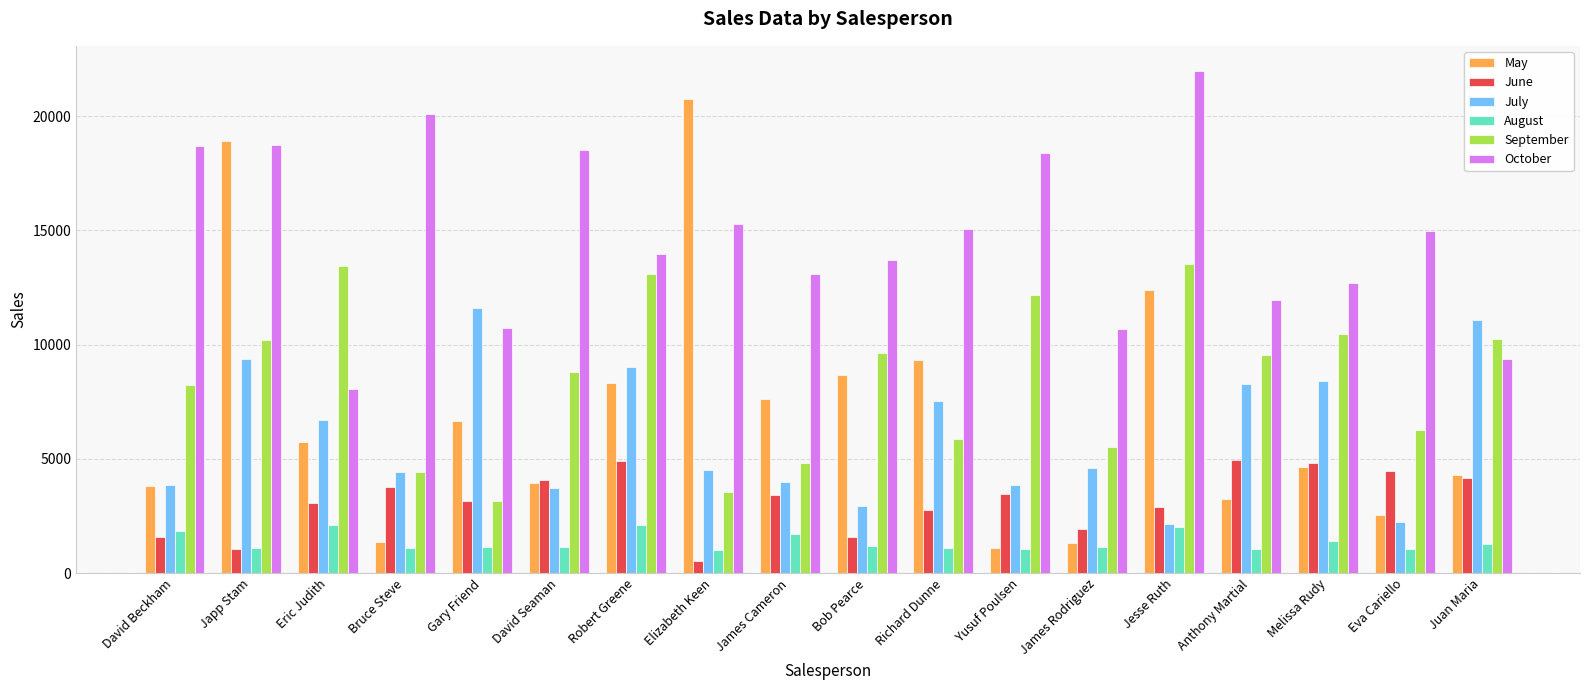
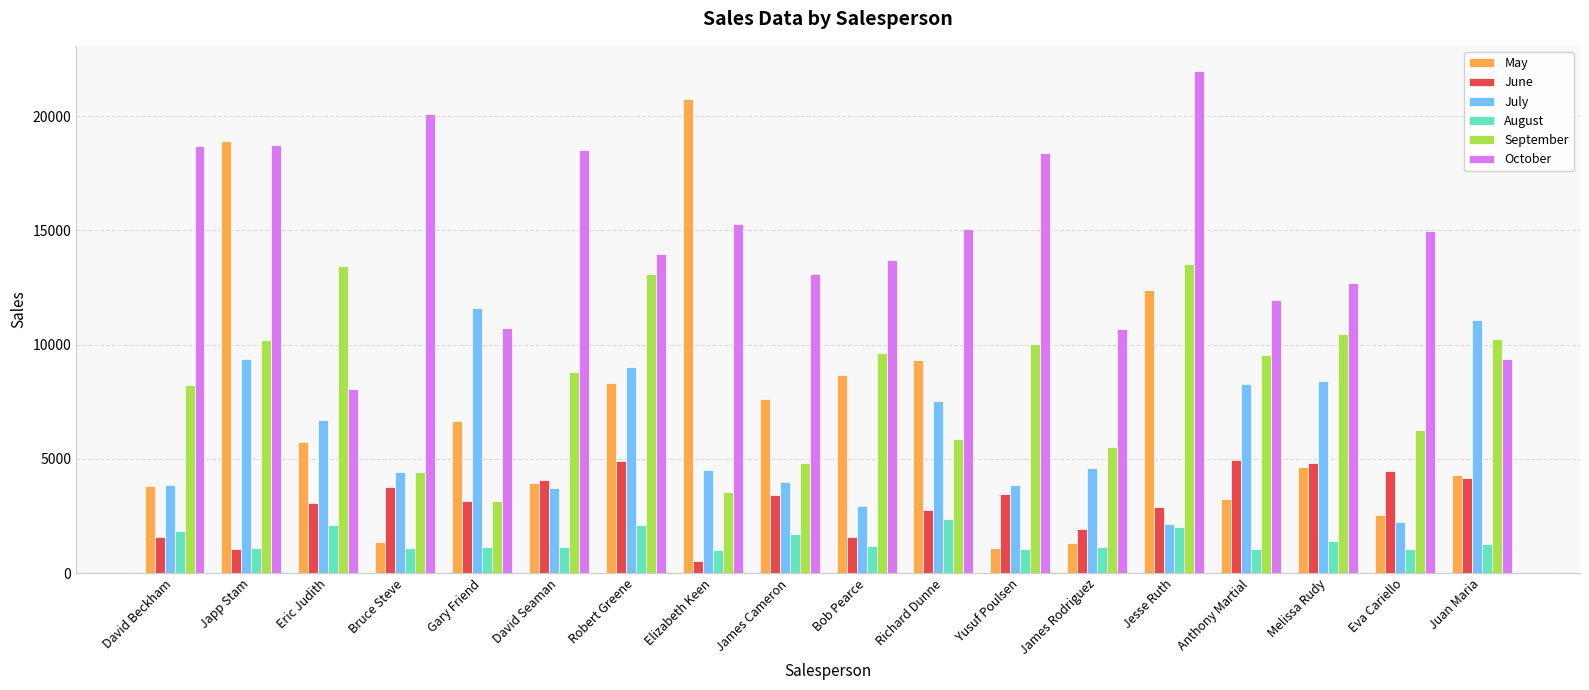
August, Richard Dunne: 1100 -> 2400
September, Yusuf Poulsen: 12200 -> 10000
